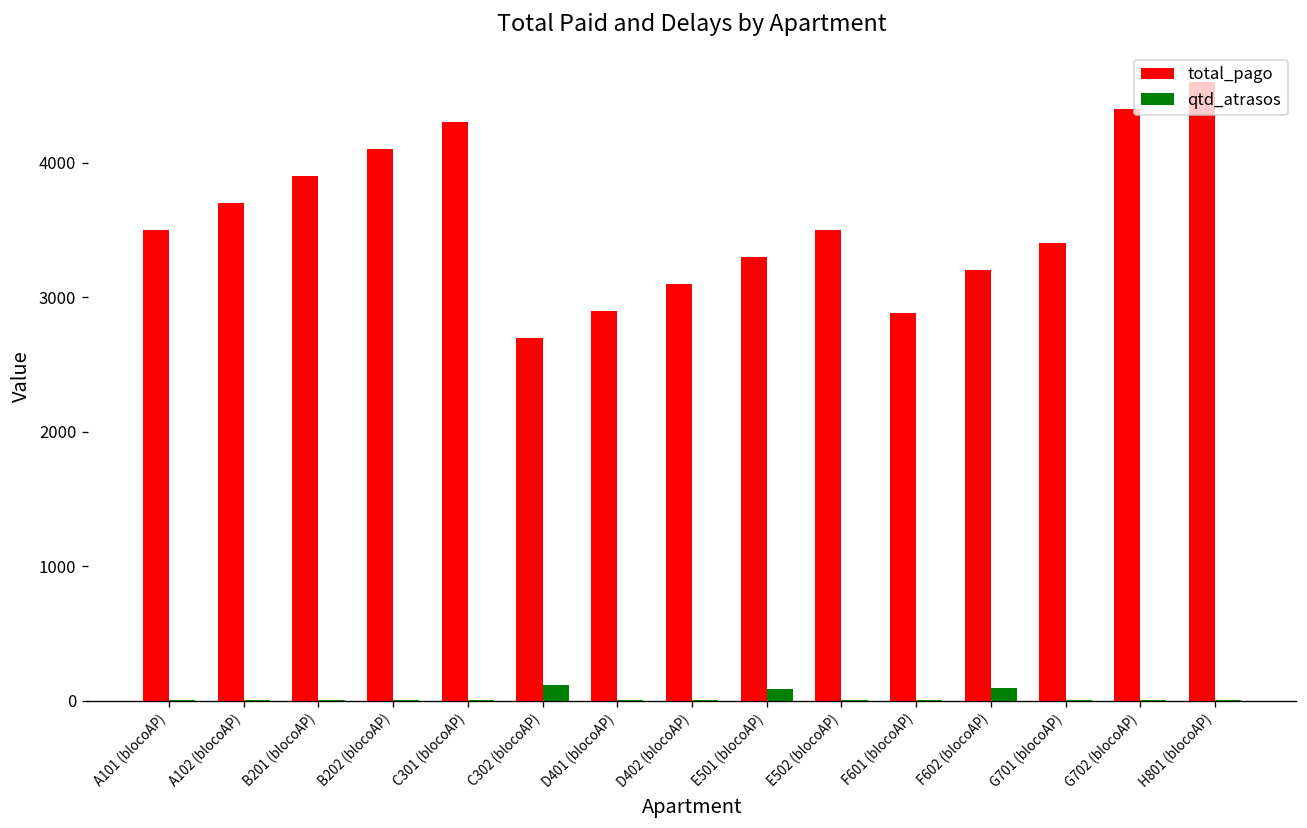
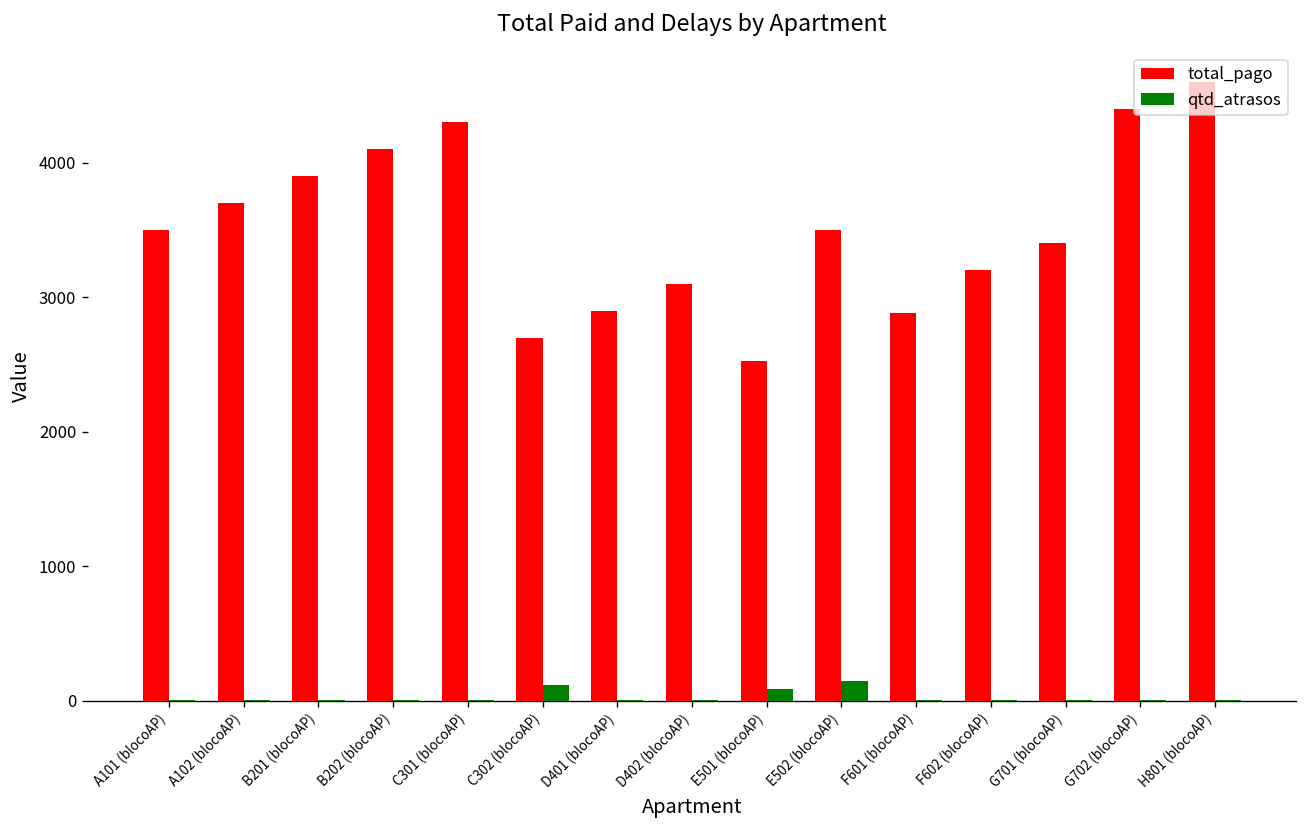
total_pago, E501 (blocoAP): 3300 -> 2520
qtd_atrasos, E502 (blocoAP): 0 -> 150
qtd_atrasos, F602 (blocoAP): 100 -> 0
